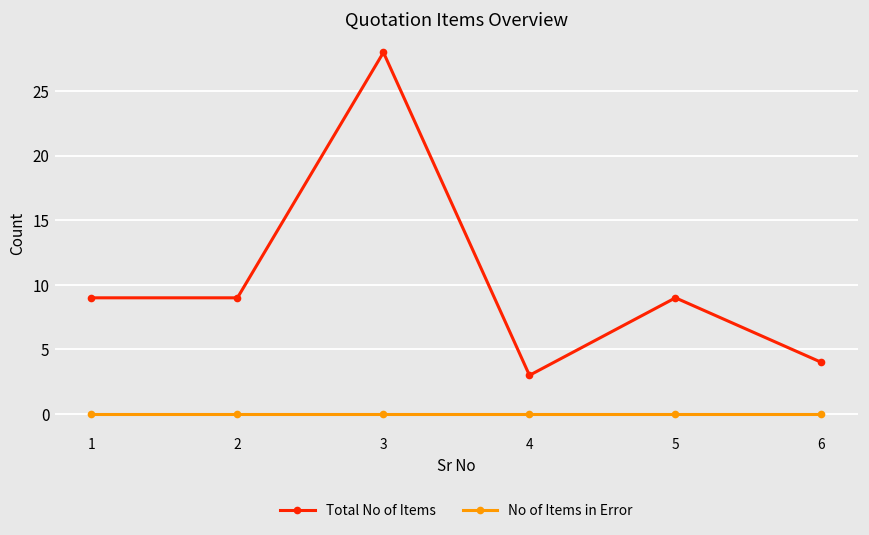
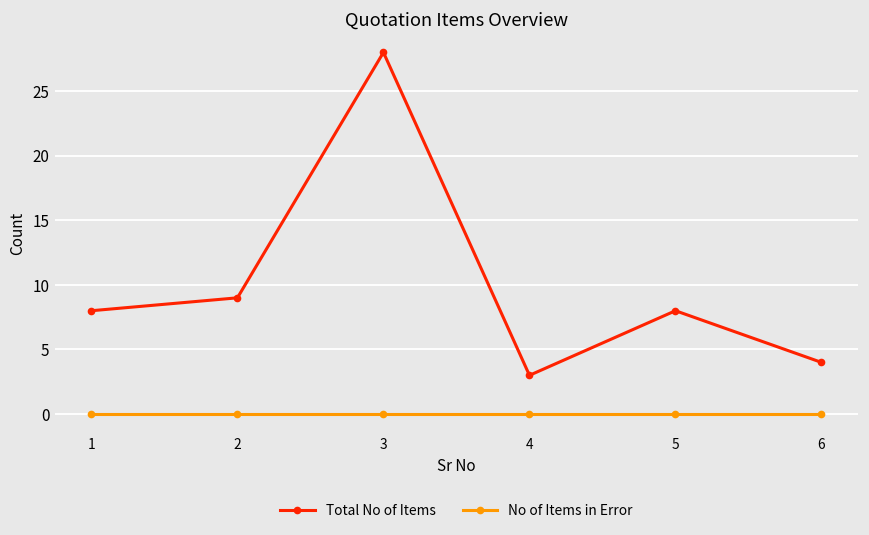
Total No of Items, 1: 9 -> 8
Total No of Items, 5: 9 -> 8
